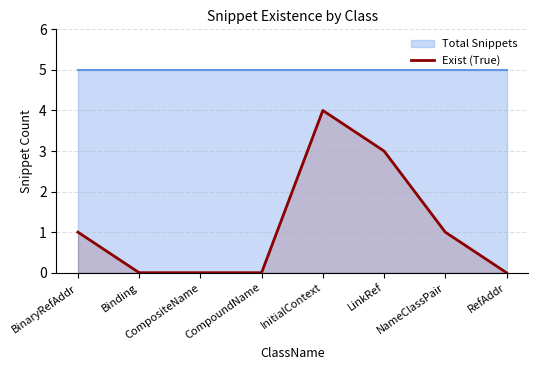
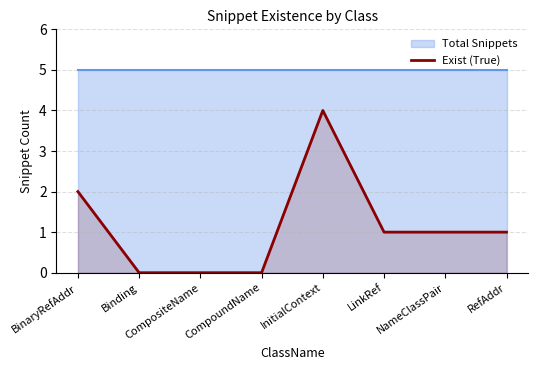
Exist (True), BinaryRefAddr: 1 -> 2
Exist (True), LinkRef: 3 -> 1
Exist (True), RefAddr: 0 -> 1
